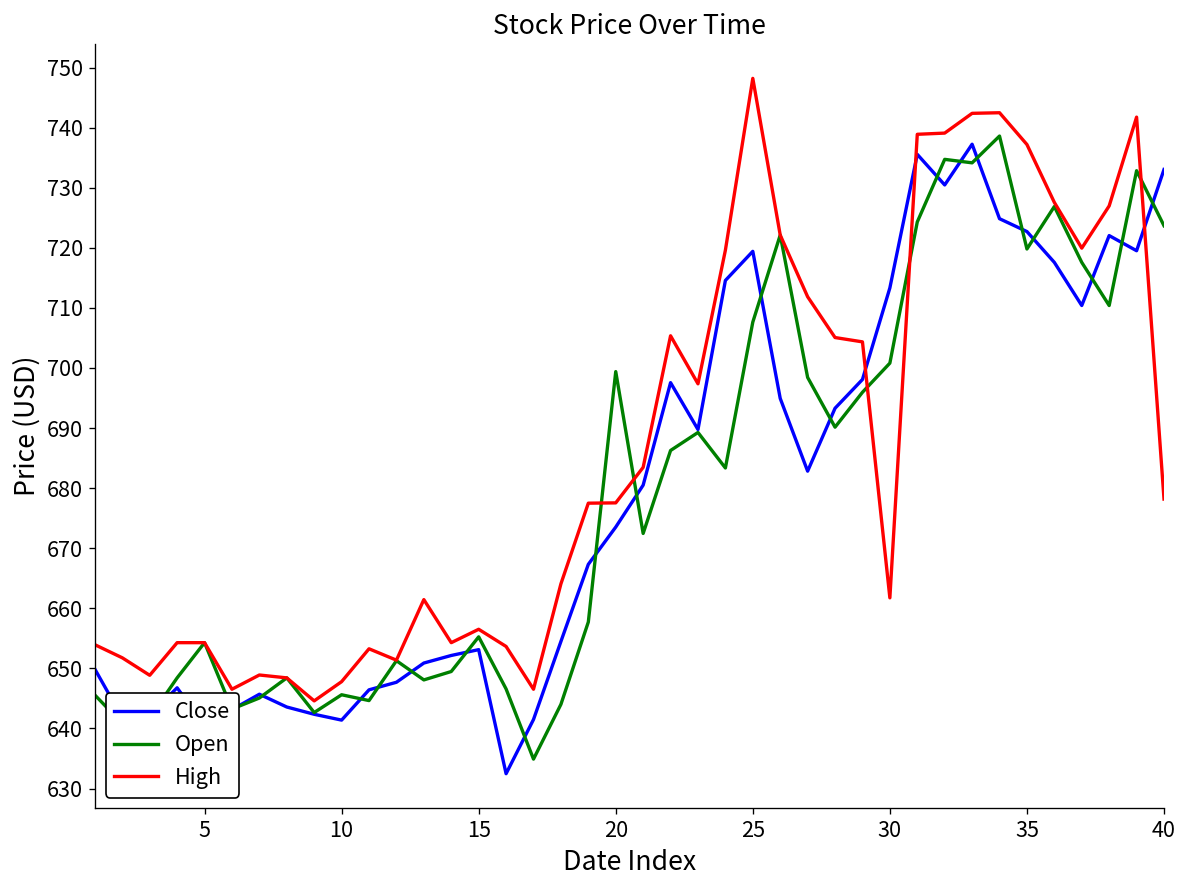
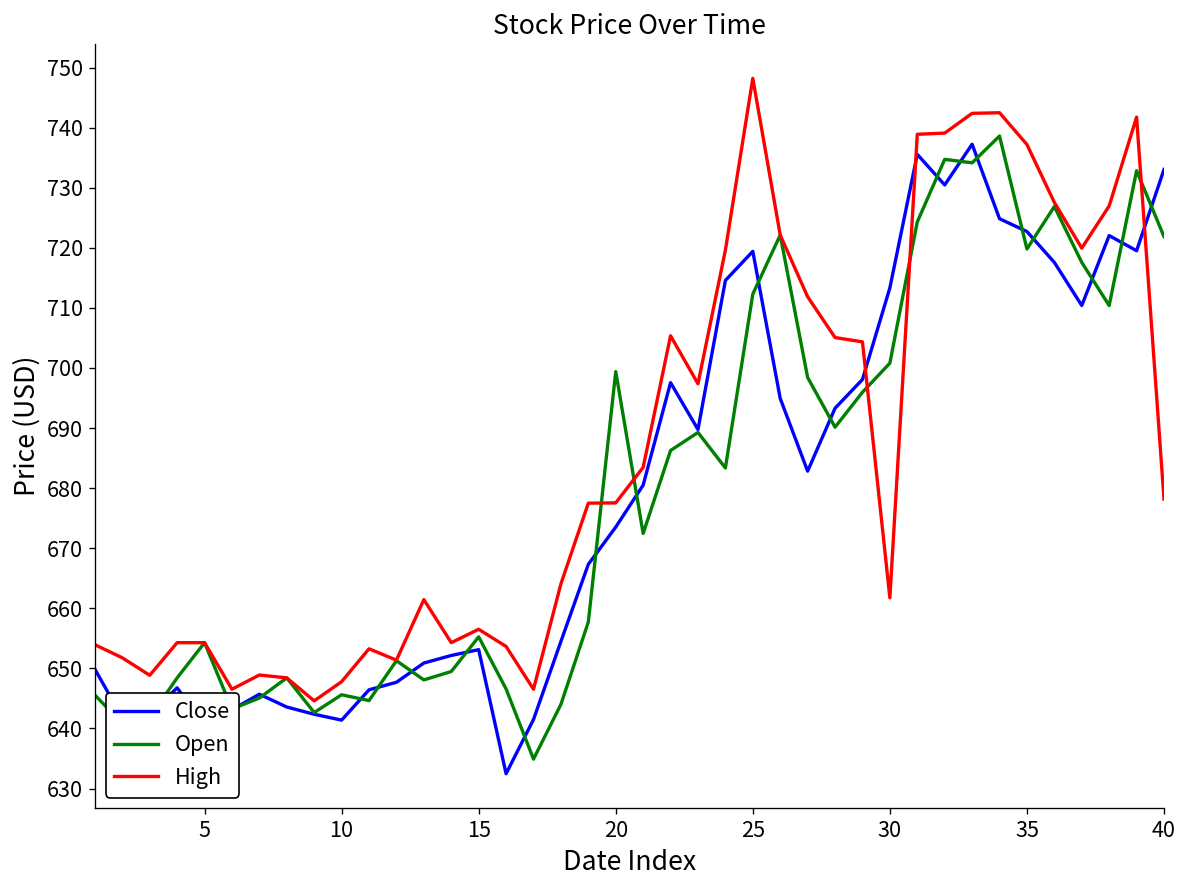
Open, 25: 708 -> 712
Open, 40: 724 -> 722
